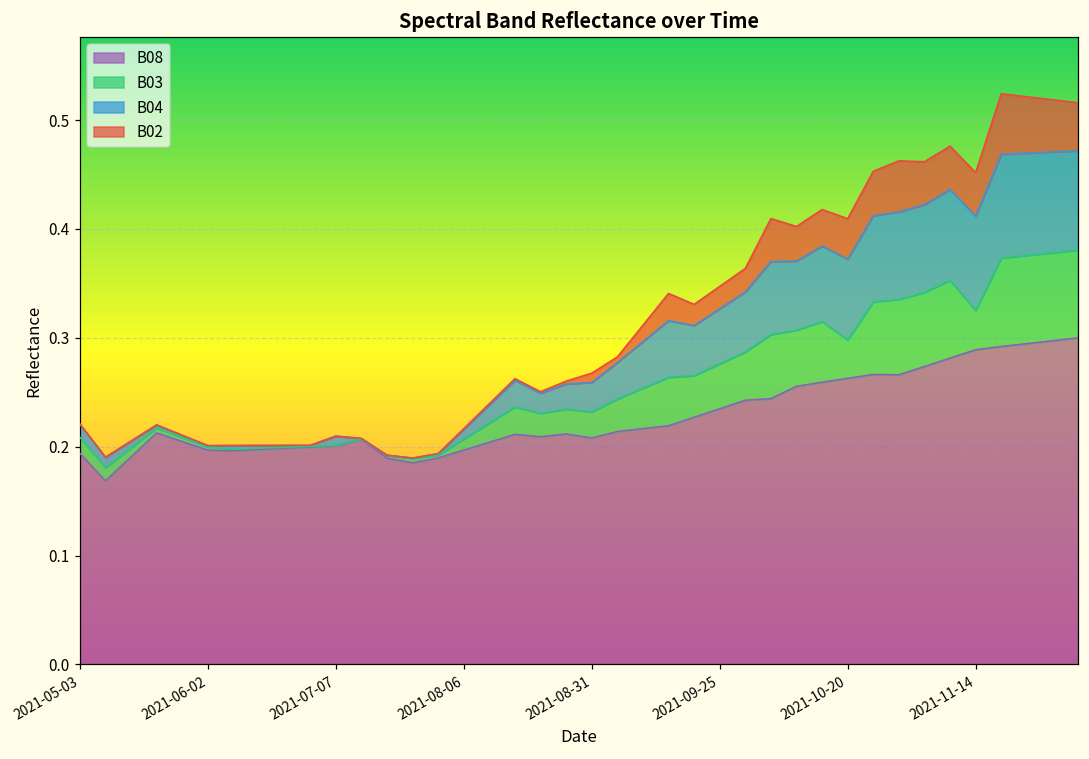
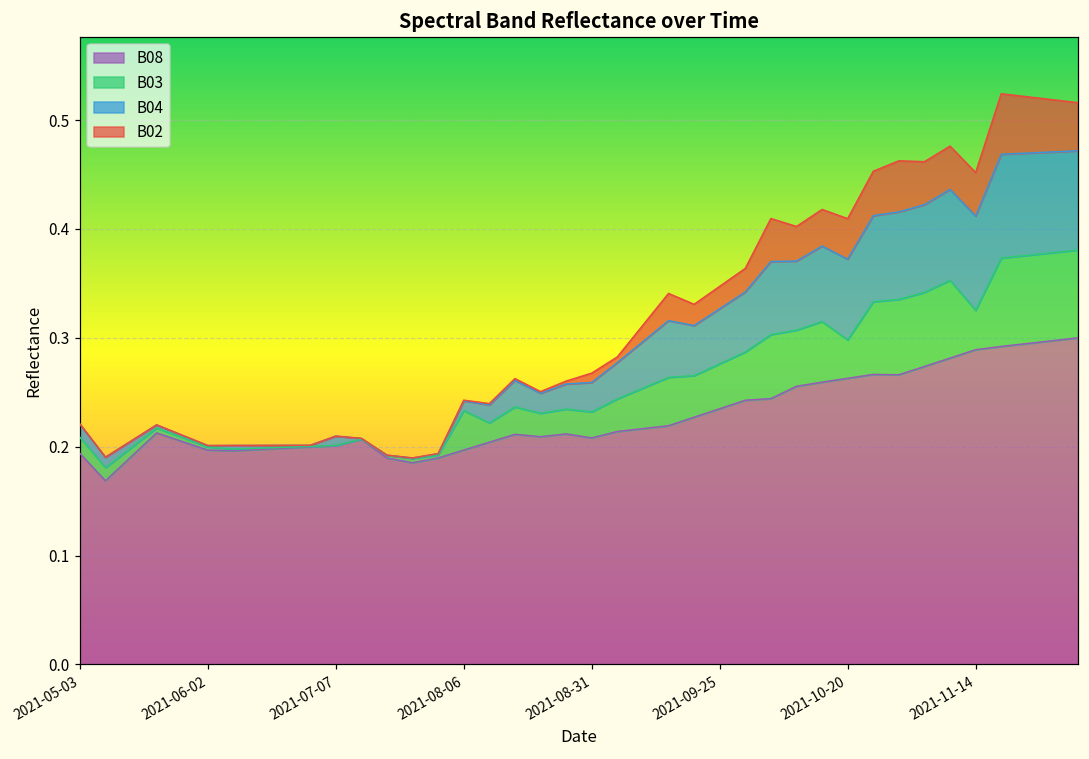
B03, 2021-08-06: 0.01 -> 0.04
